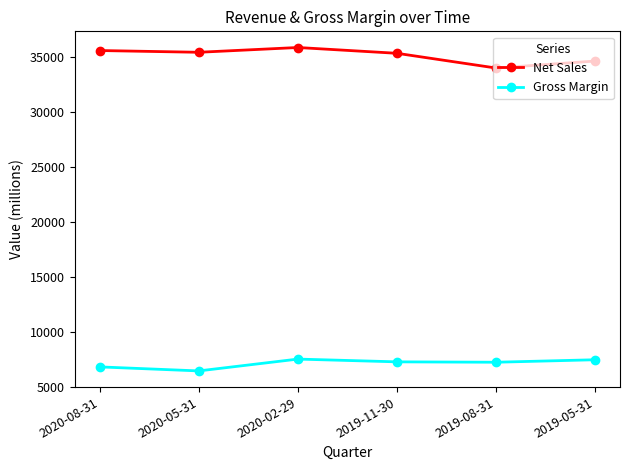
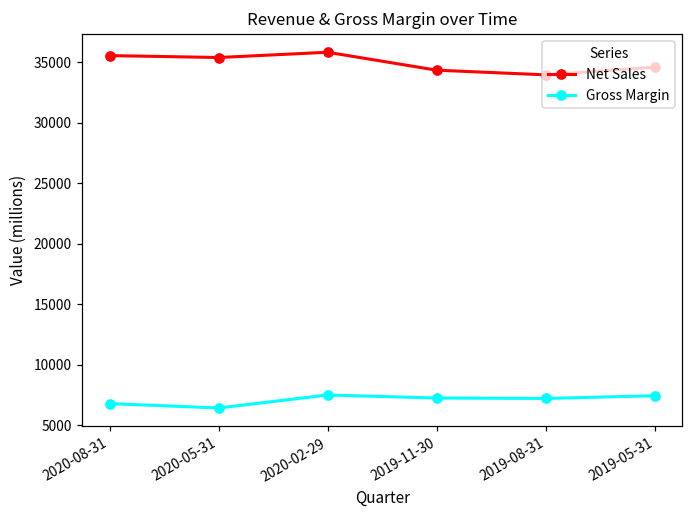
Net Sales, 2019-11-30: 35300 -> 34300
